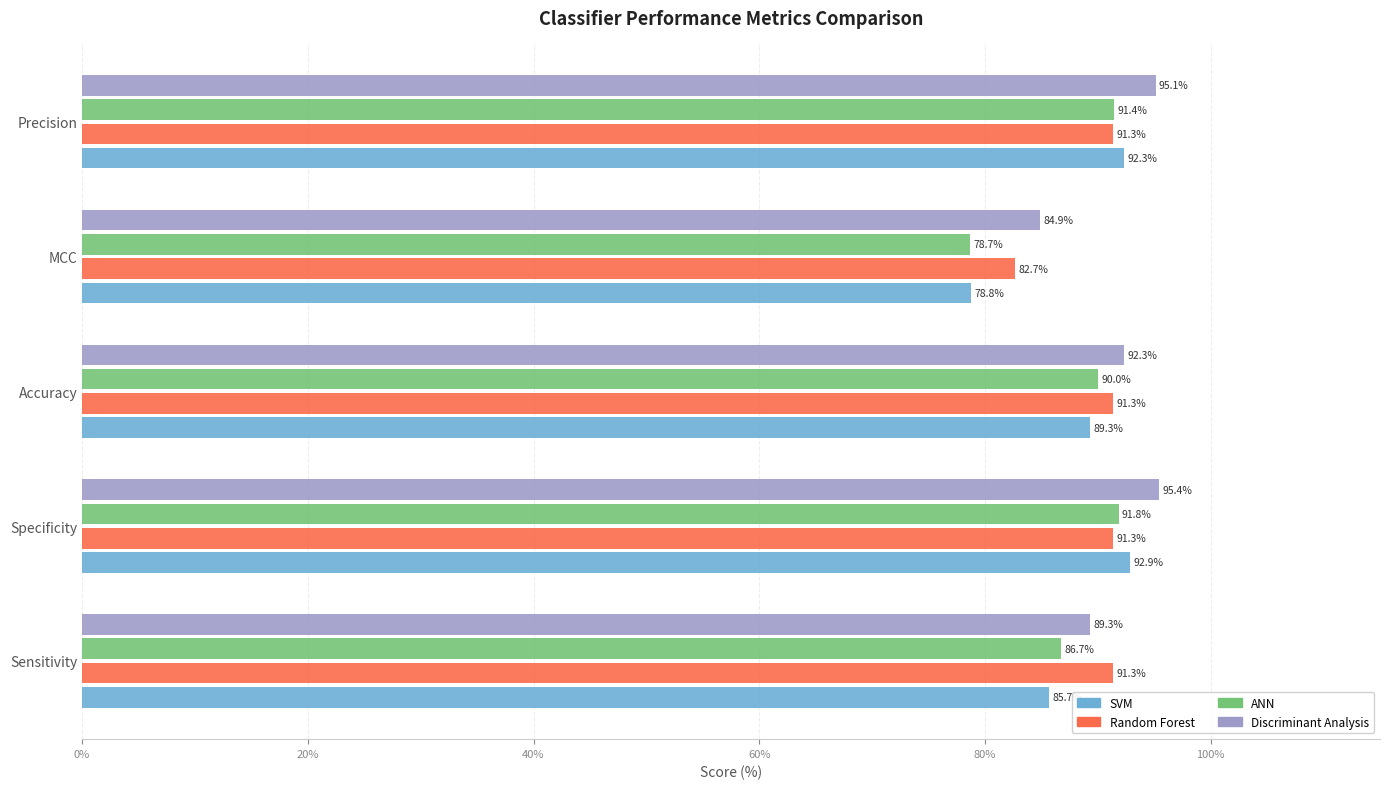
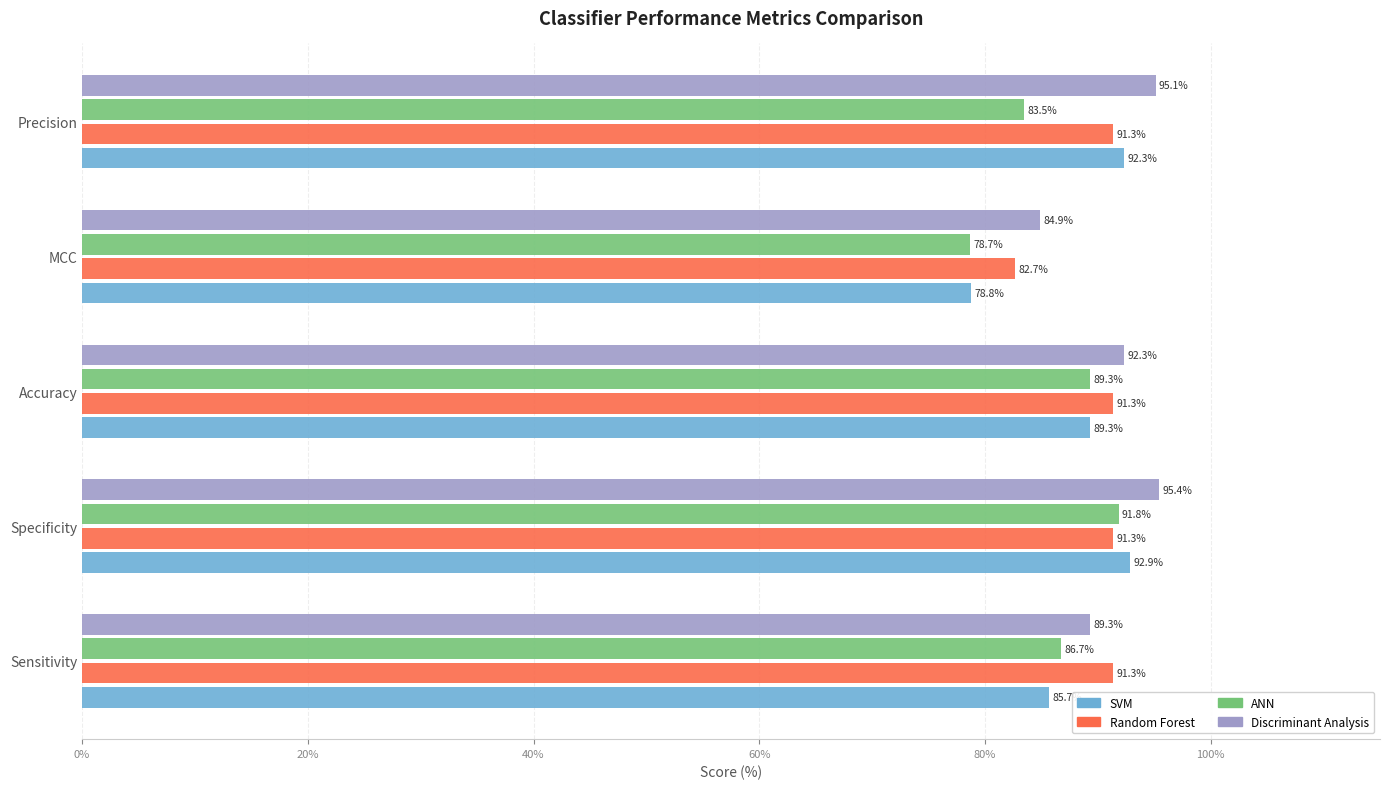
ANN, Precision: 91.4% -> 83.5%
ANN, Accuracy: 90.0% -> 89.3%
